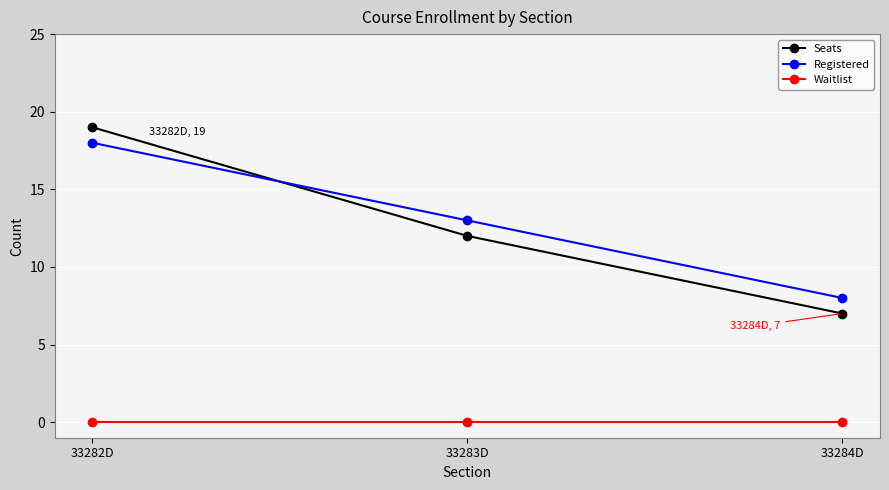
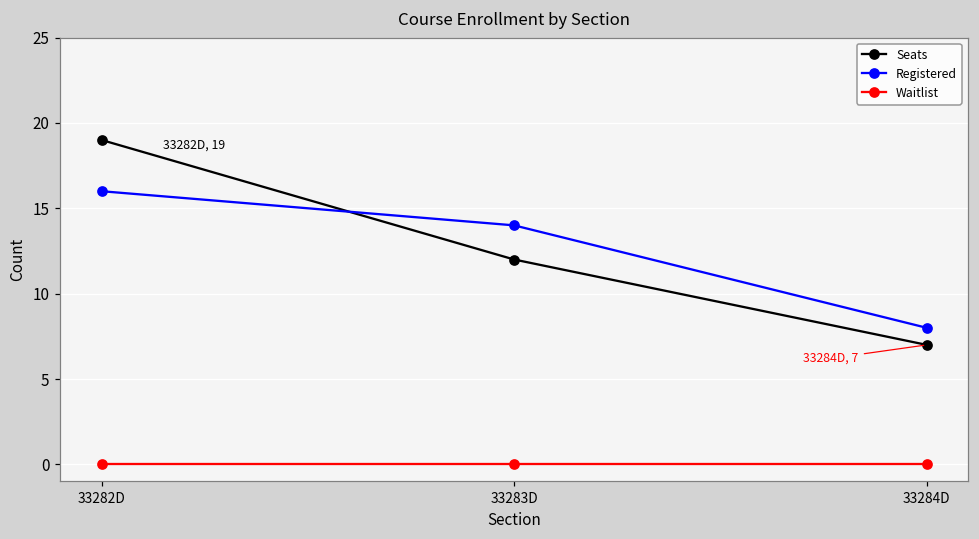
Registered, 33282D: 18 -> 16
Registered, 33283D: 13 -> 14
